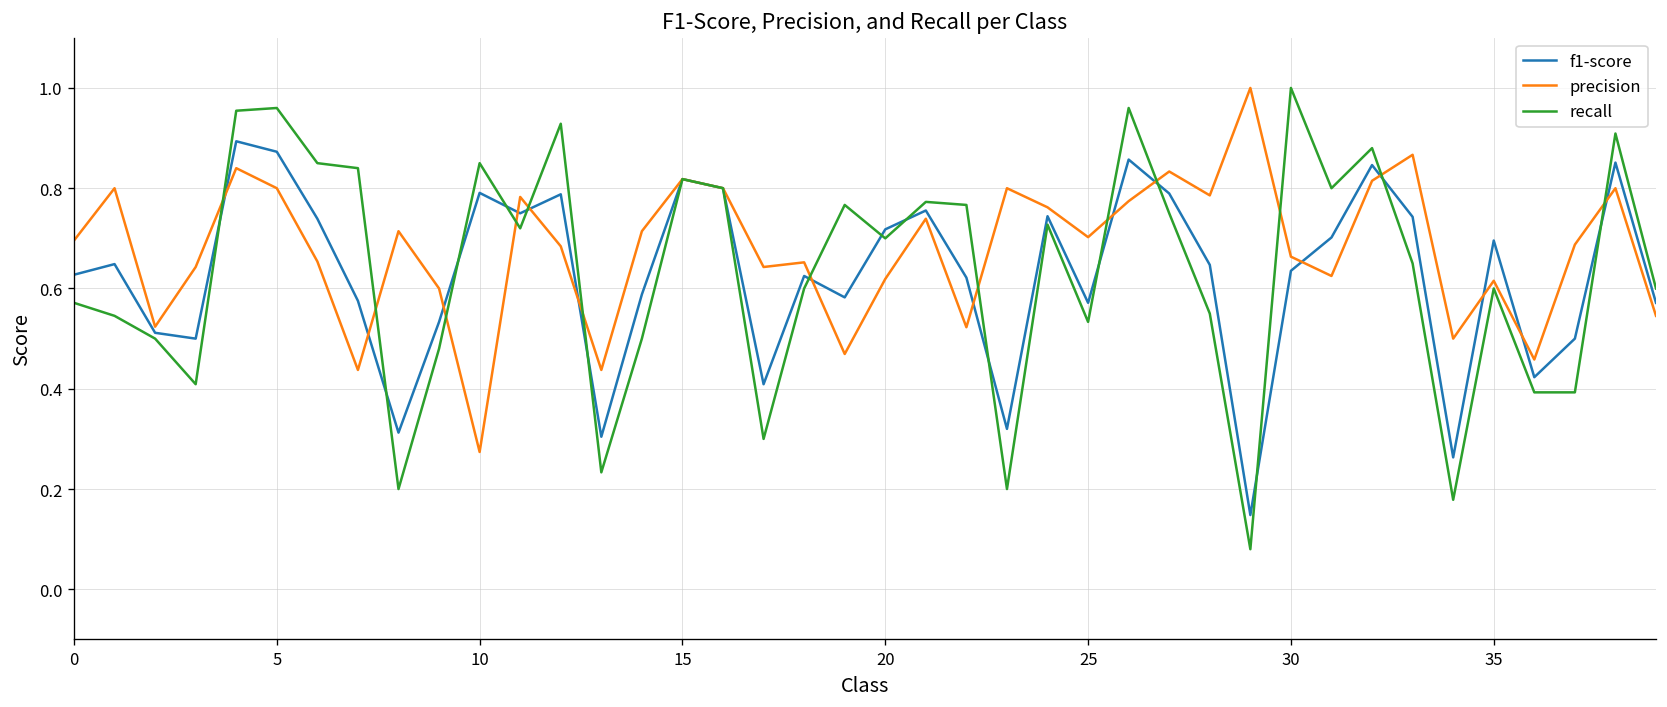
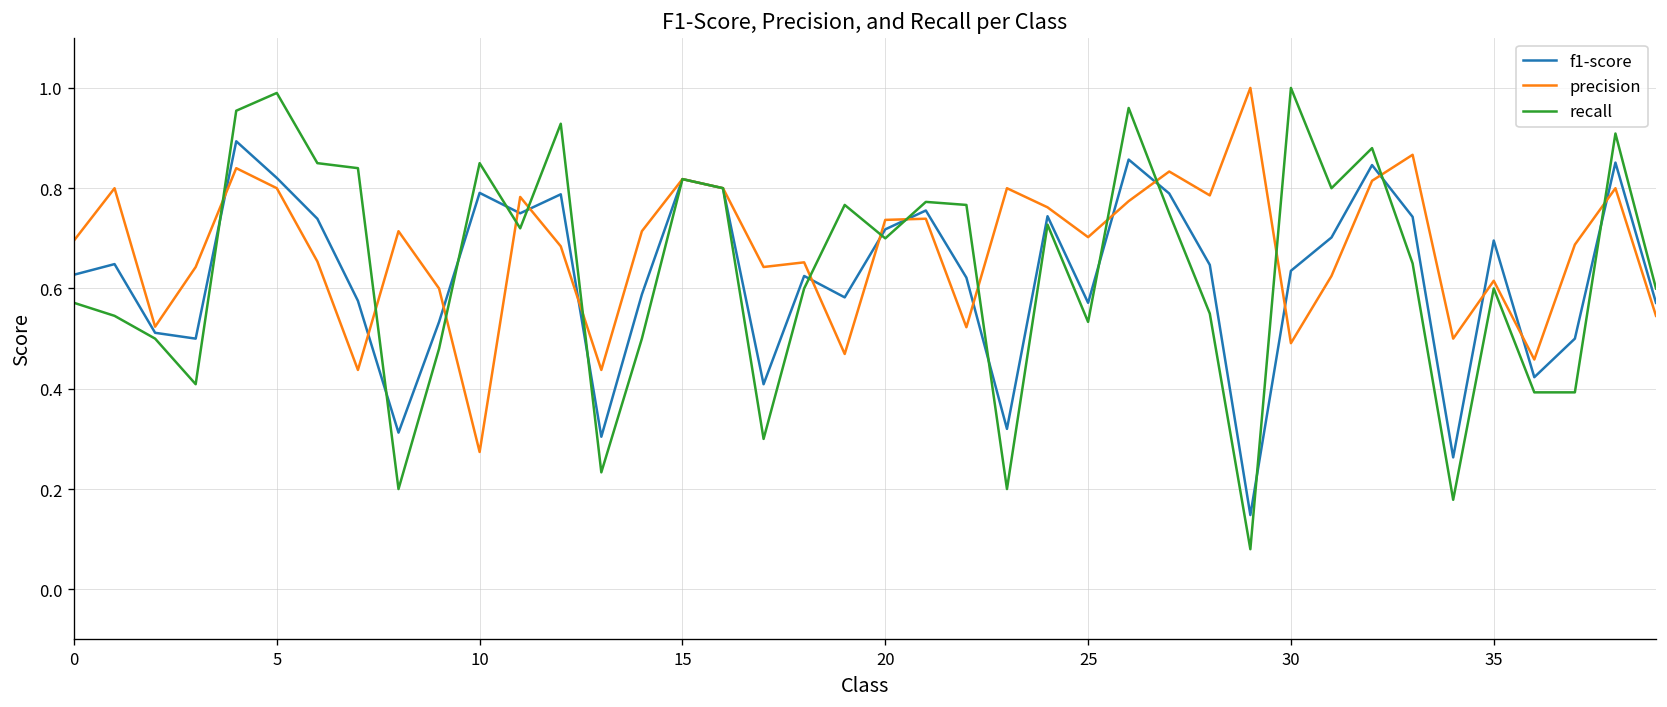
f1-score, 5: 0.87 -> 0.82
recall, 5: 0.96 -> 0.99
precision, 20: 0.62 -> 0.74
precision, 30: 0.66 -> 0.49
